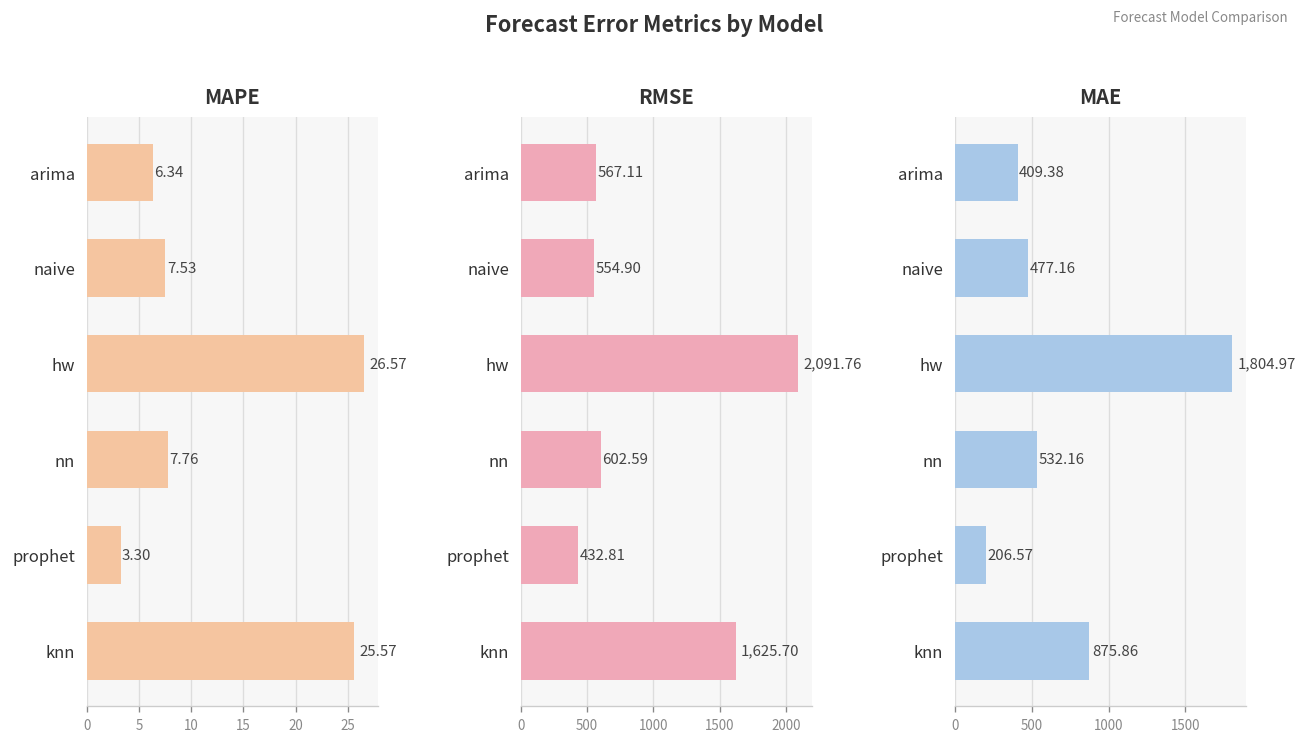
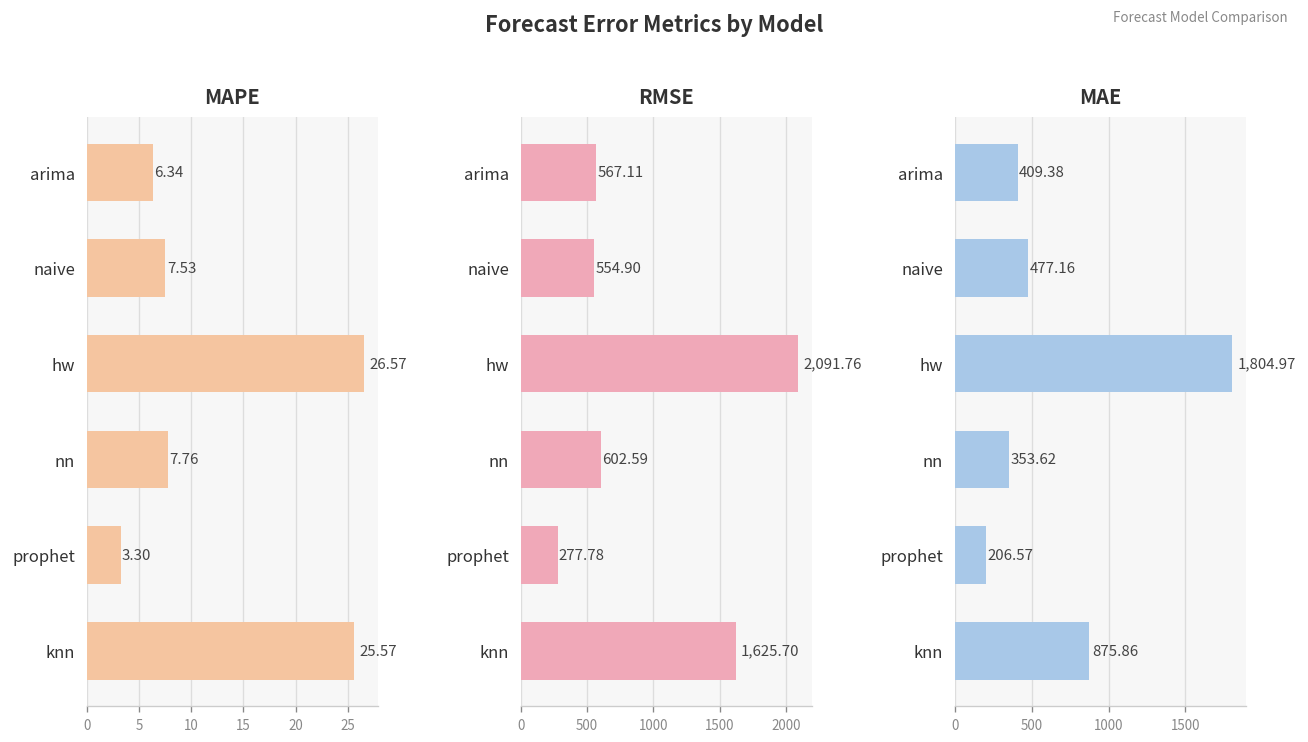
RMSE, prophet: 432.81 -> 277.78
MAE, nn: 532.16 -> 353.62
